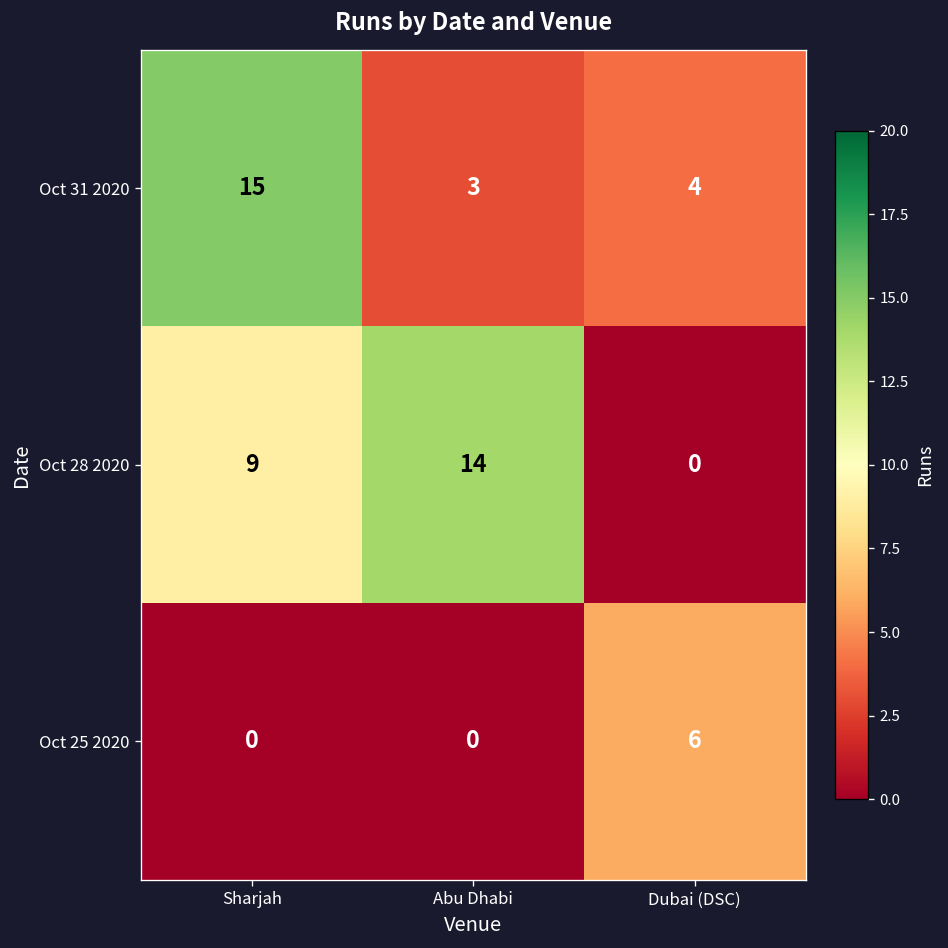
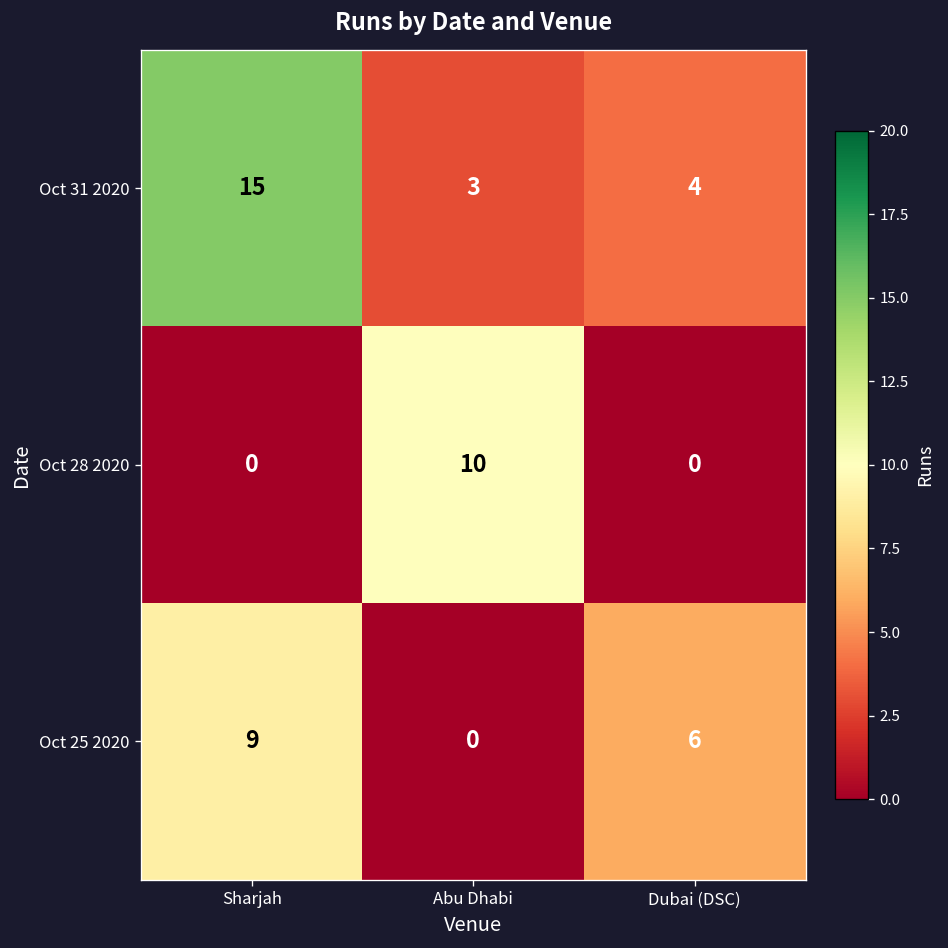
Oct 28 2020, Sharjah: 9 -> 0
Oct 28 2020, Abu Dhabi: 14 -> 10
Oct 25 2020, Sharjah: 0 -> 9
